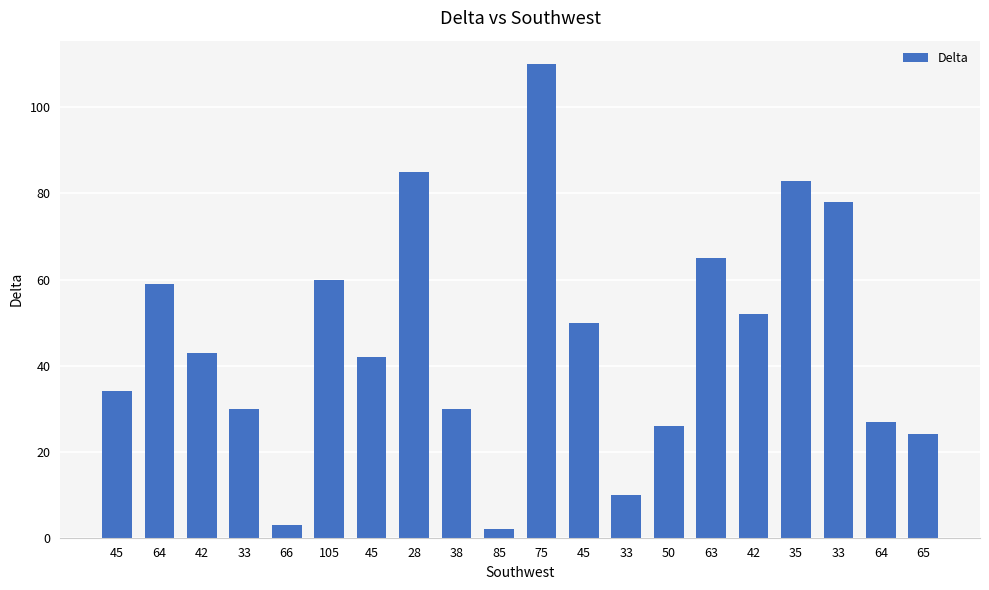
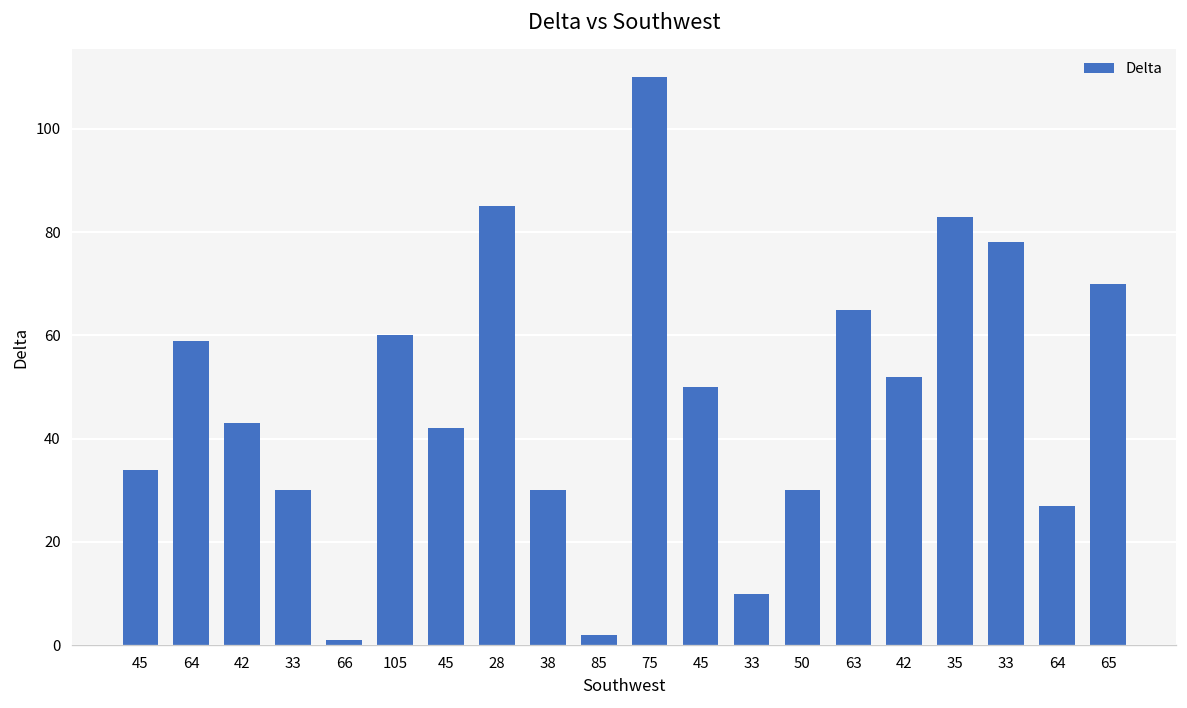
66: 3 -> 1
50: 26 -> 30
65: 24 -> 70
